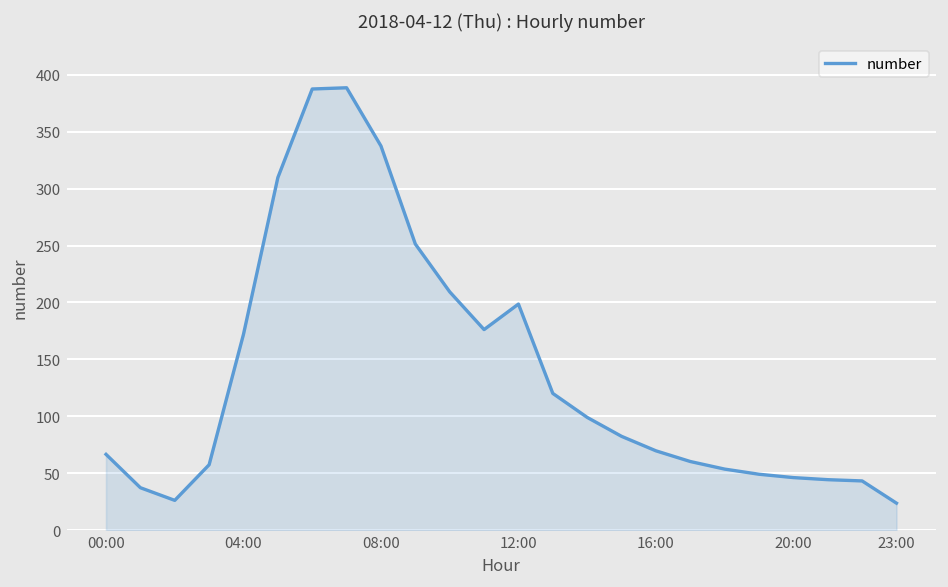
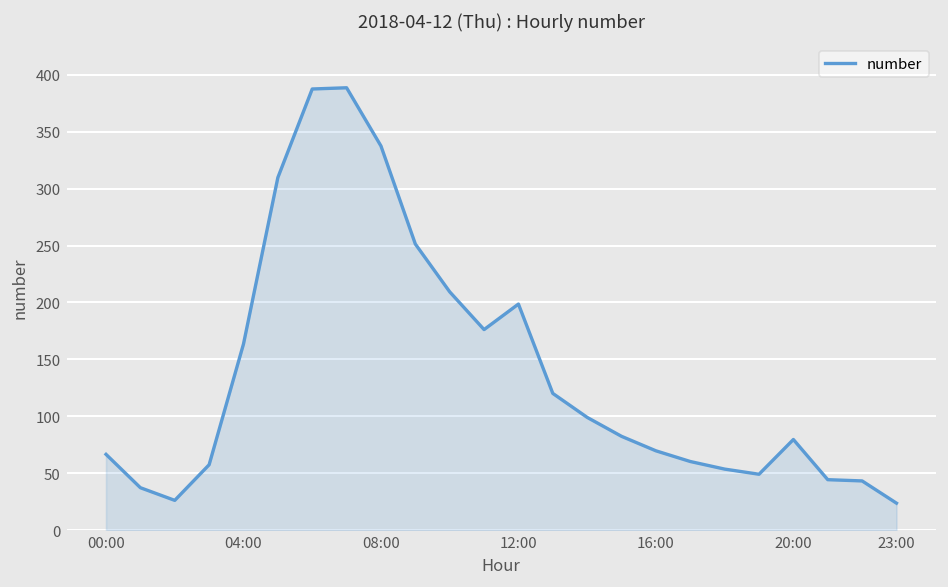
04:00: 170 -> 160
20:00: 50 -> 80
